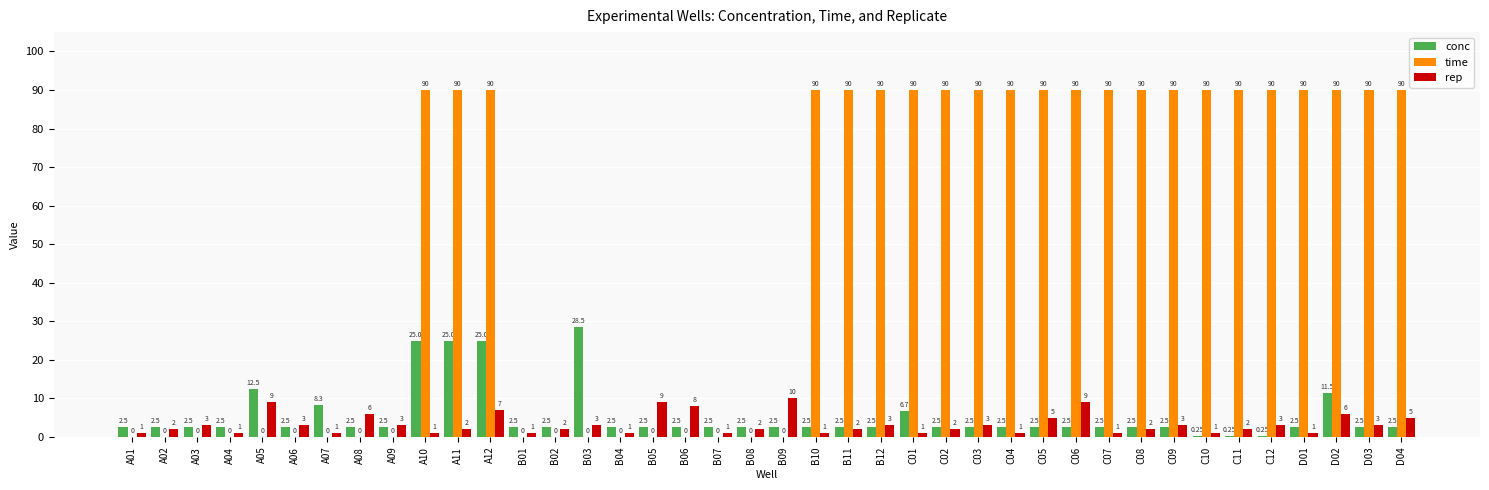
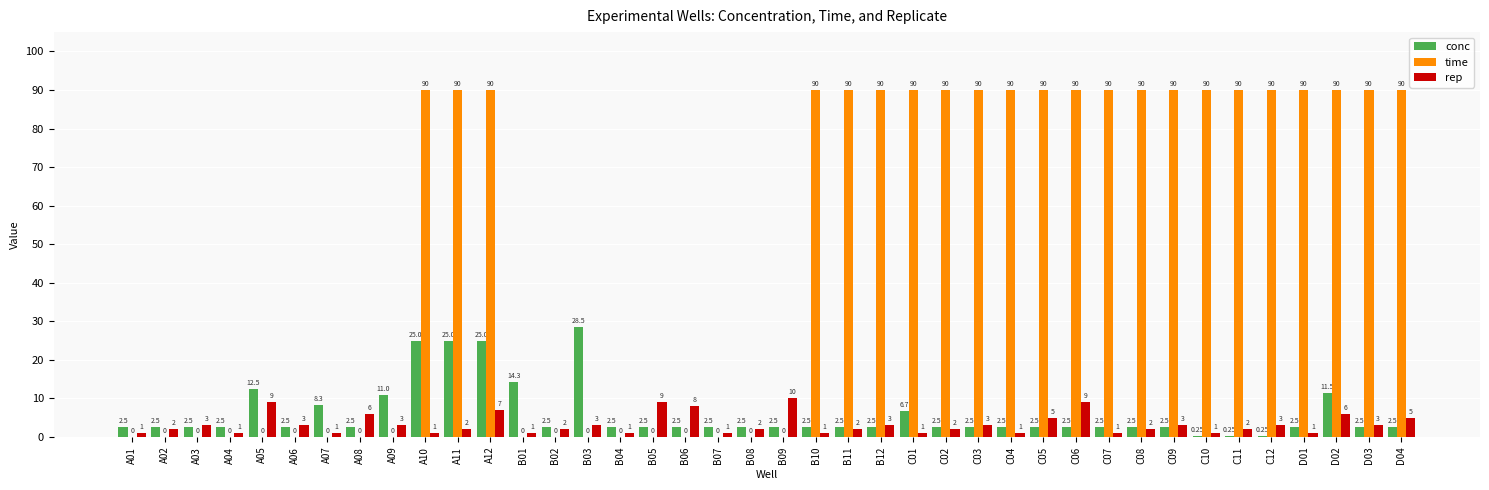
conc, A09: 2.5 -> 11.0
conc, B01: 2.5 -> 14.3
